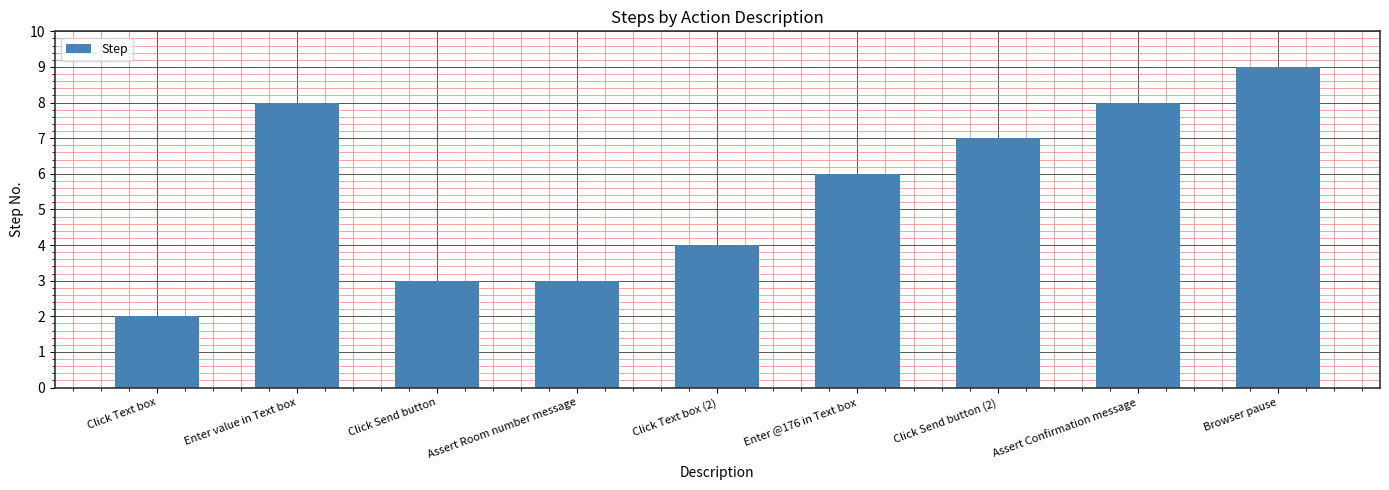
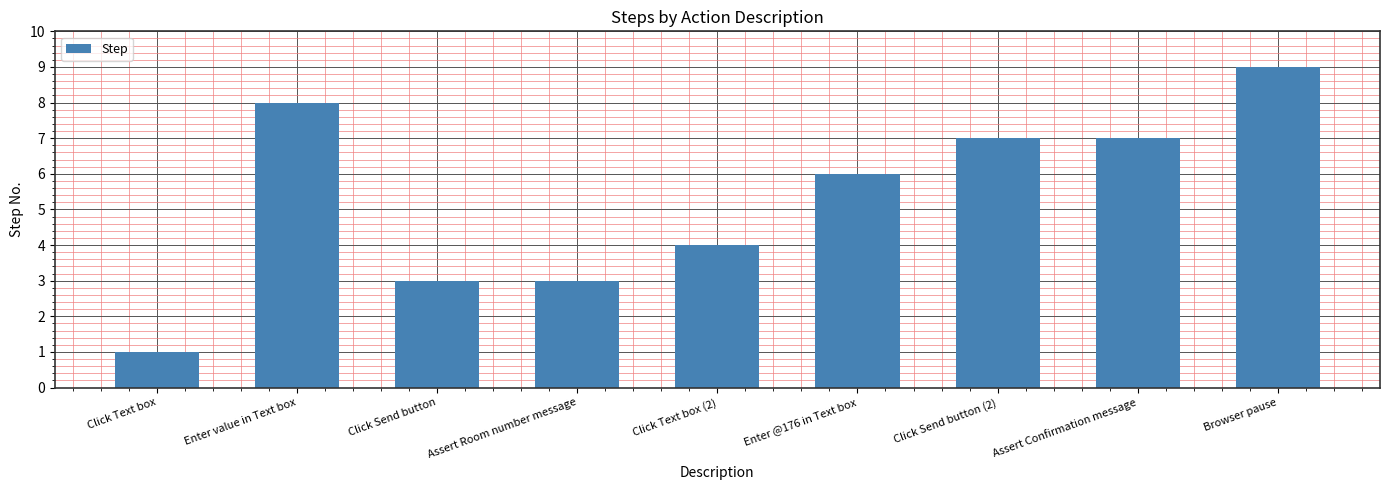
Click Text box: 2 -> 1
Assert Confirmation message: 8 -> 7
